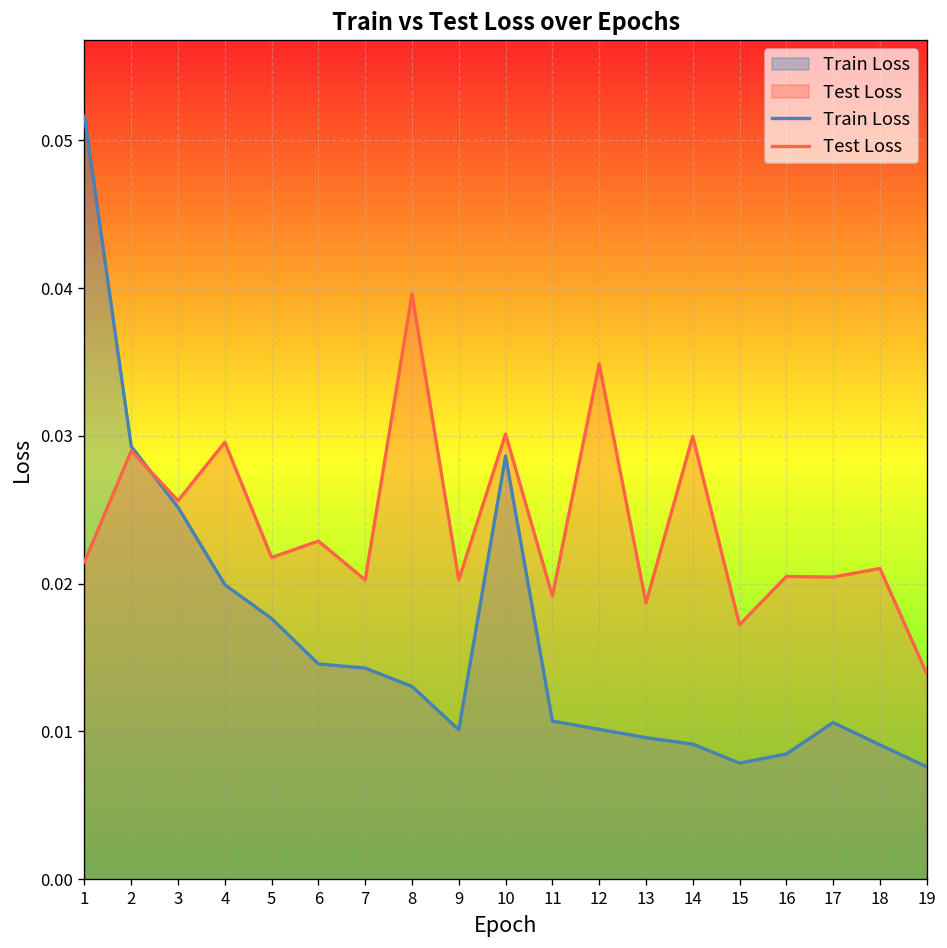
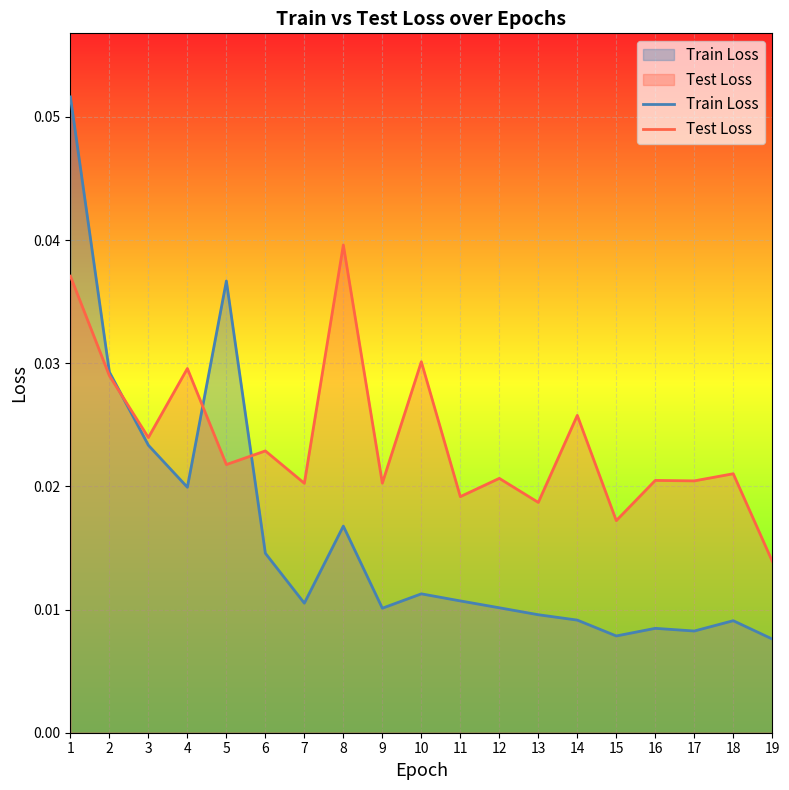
Test Loss, 1: 0.0215 -> 0.0371
Train Loss, 3: 0.0252 -> 0.0233
Test Loss, 3: 0.0256 -> 0.0240
Train Loss, 5: 0.0176 -> 0.0367
Train Loss, 7: 0.0143 -> 0.0105
Train Loss, 8: 0.0130 -> 0.0168
Train Loss, 10: 0.0286 -> 0.0113
Test Loss, 12: 0.0349 -> 0.0207
Test Loss, 14: 0.0300 -> 0.0258
Train Loss, 17: 0.0106 -> 0.0083
